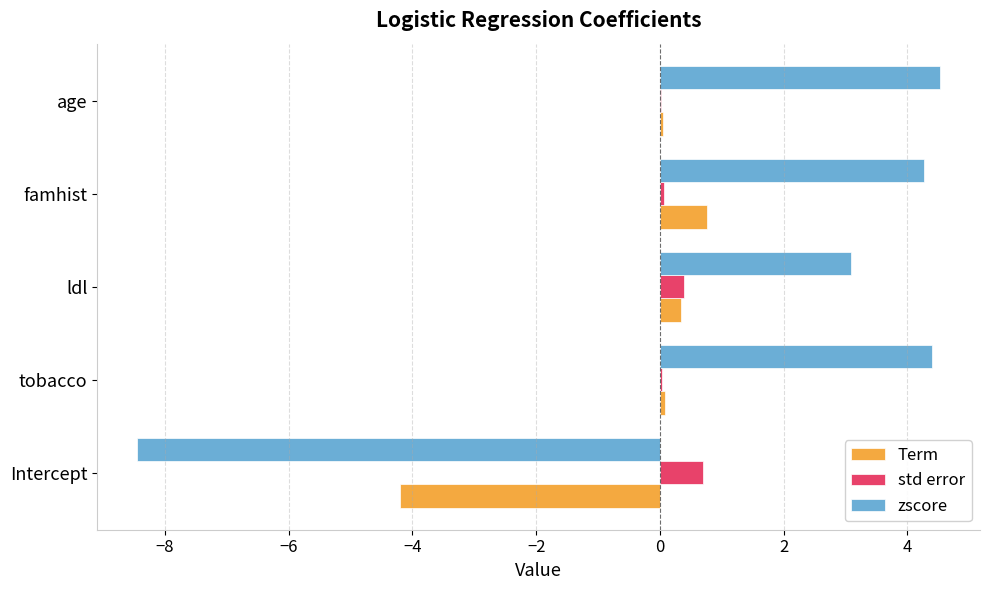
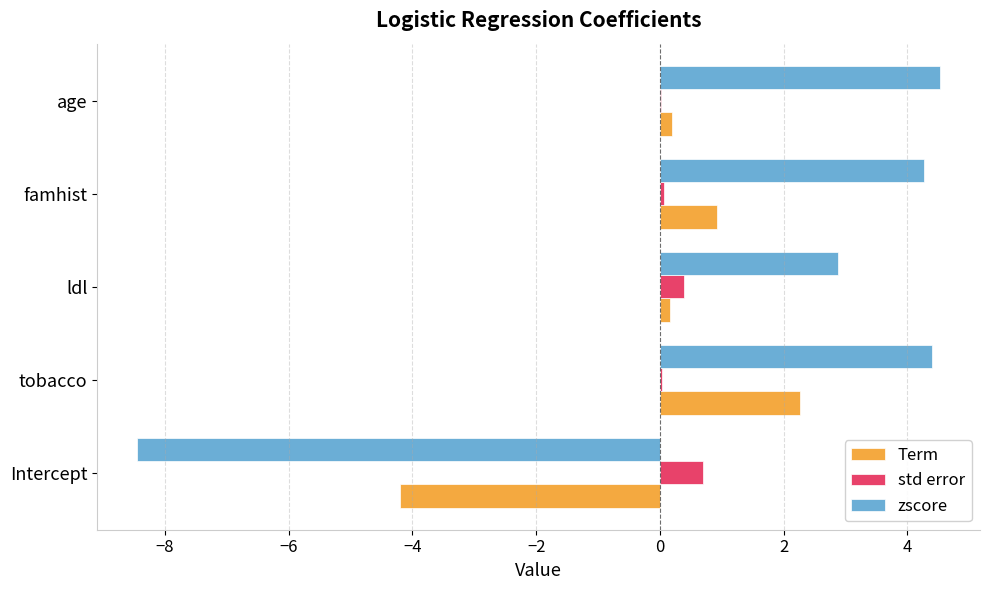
Term, age: 0.0 -> 0.2
Term, famhist: 0.8 -> 0.9
zscore, ldl: 3.1 -> 2.9
Term, ldl: 0.3 -> 0.2
Term, tobacco: 0.1 -> 2.3
